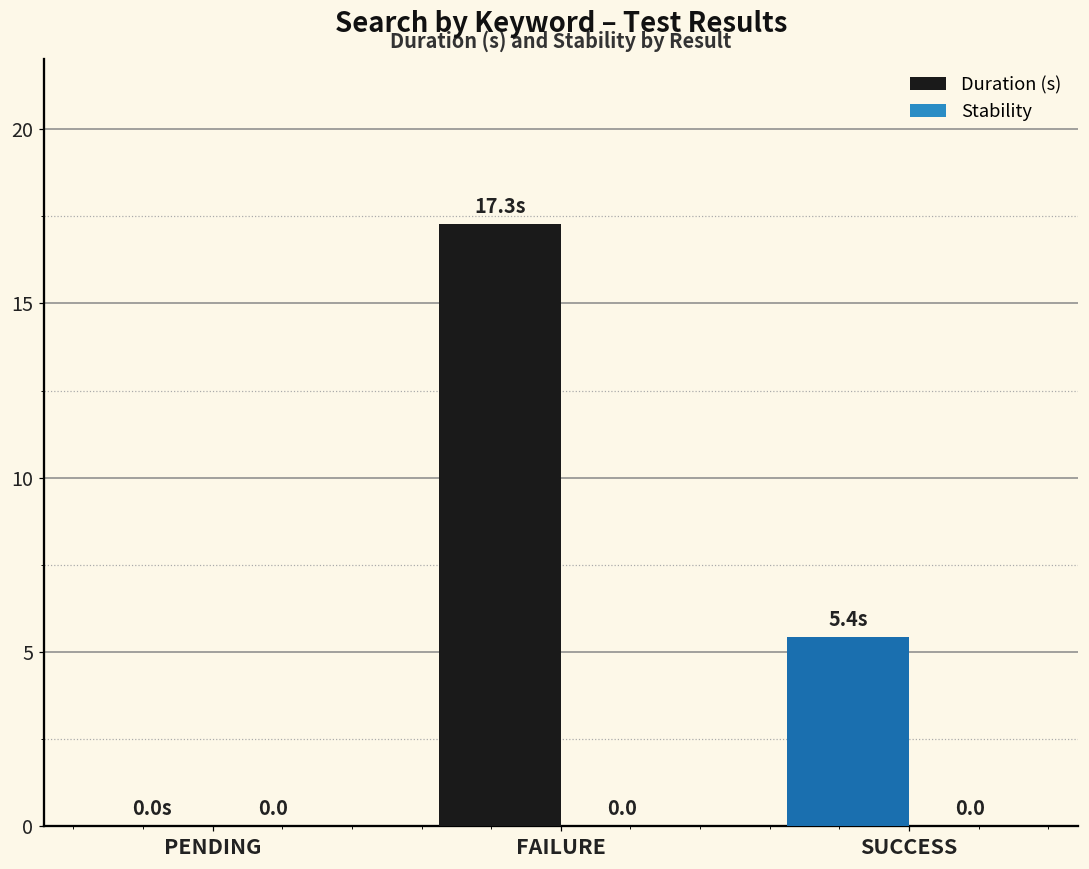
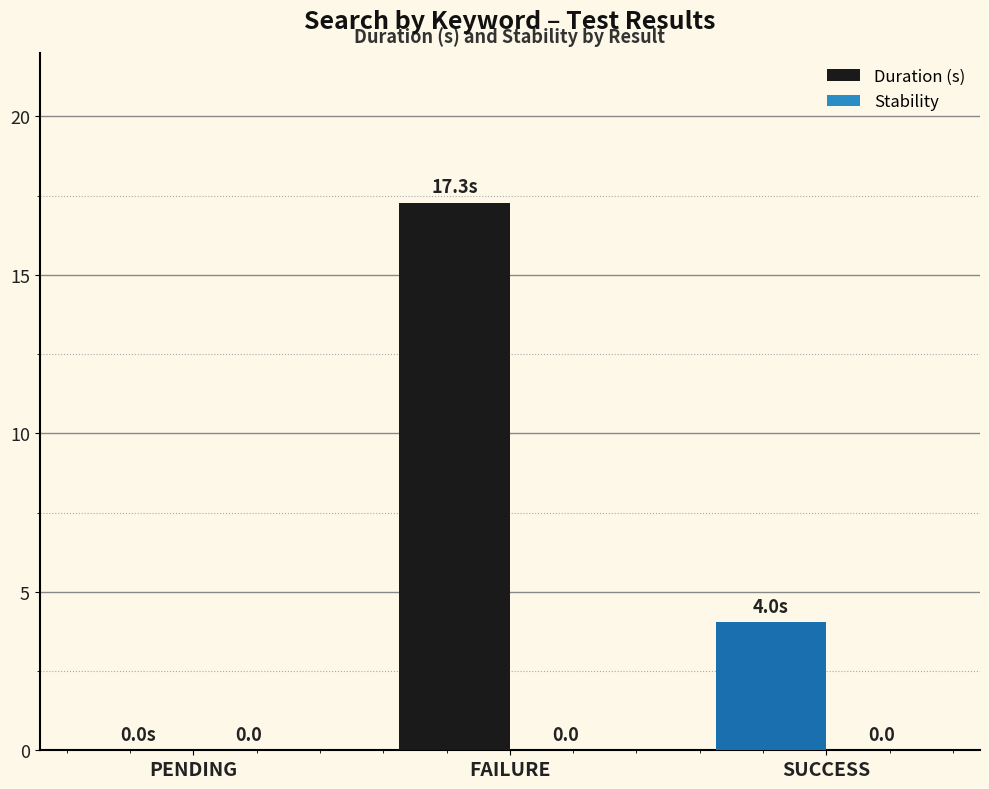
Duration (s), SUCCESS: 5.4s -> 4.0s
